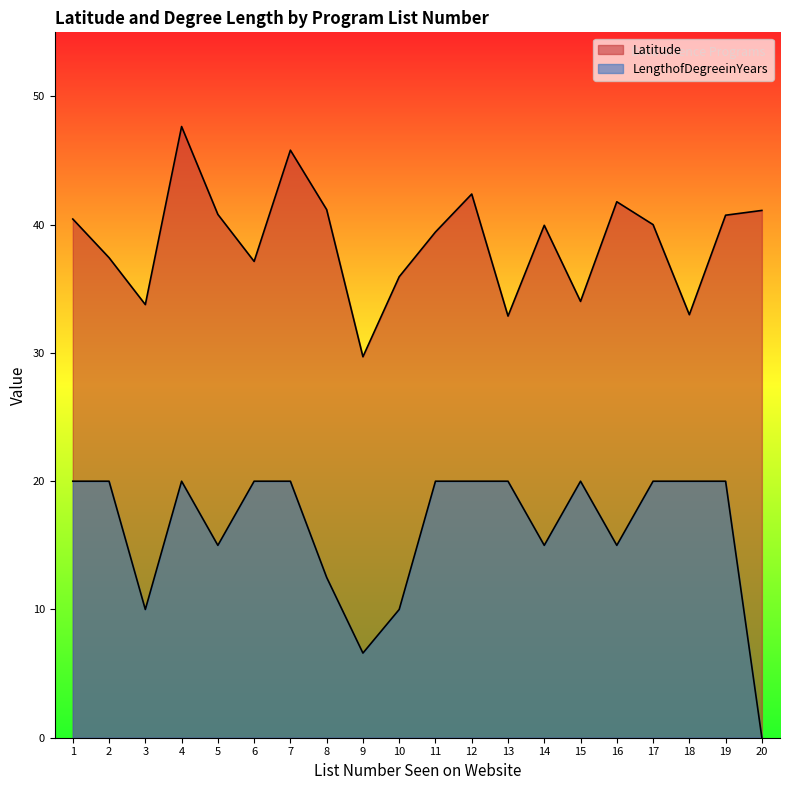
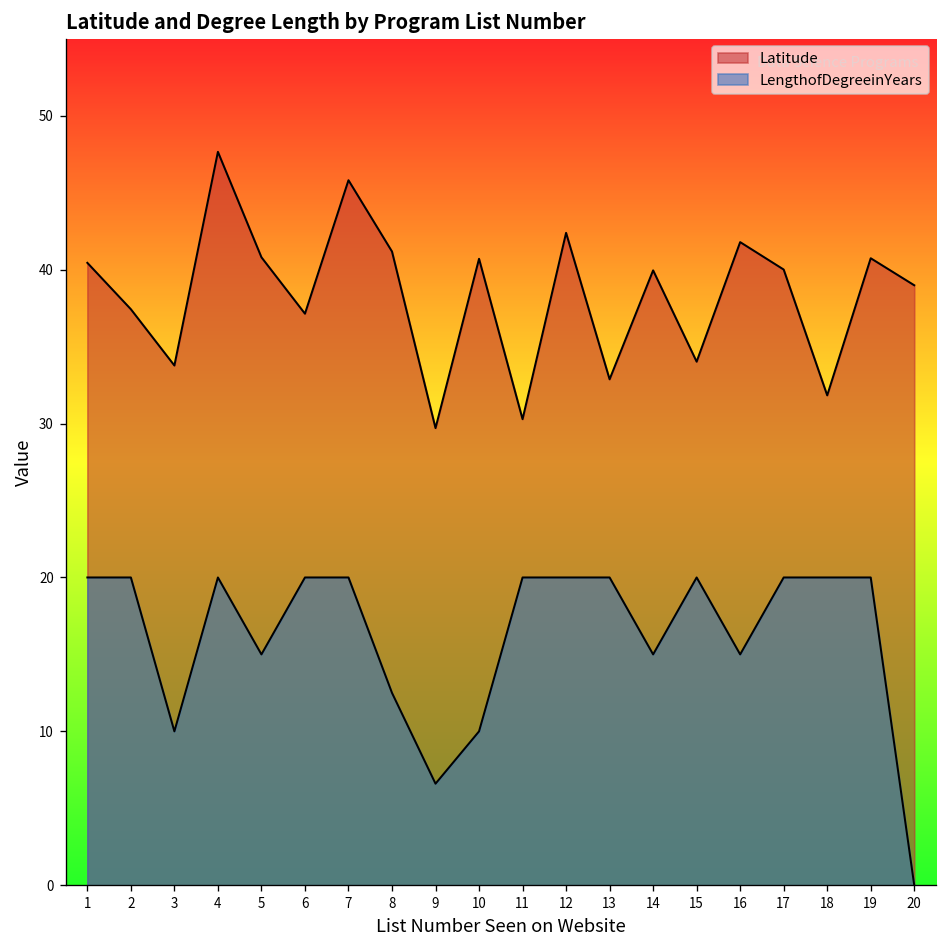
Latitude, 10: 35.9 -> 40.7
Latitude, 11: 39.4 -> 30.3
Latitude, 18: 33.0 -> 31.8
Latitude, 20: 41.1 -> 39.0
